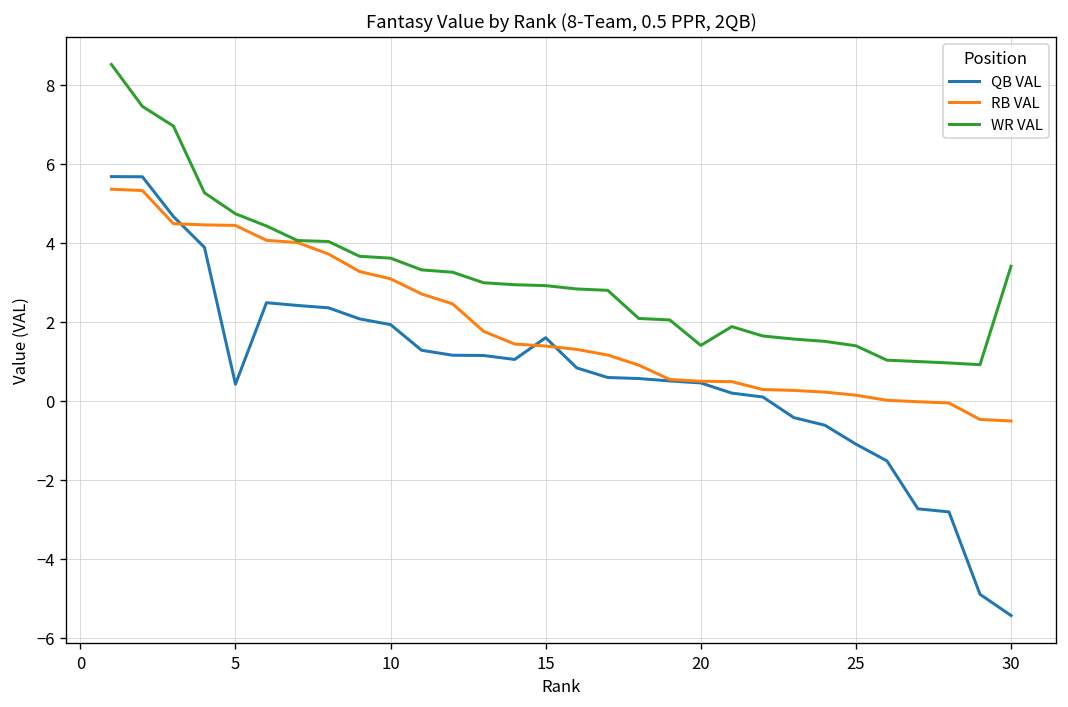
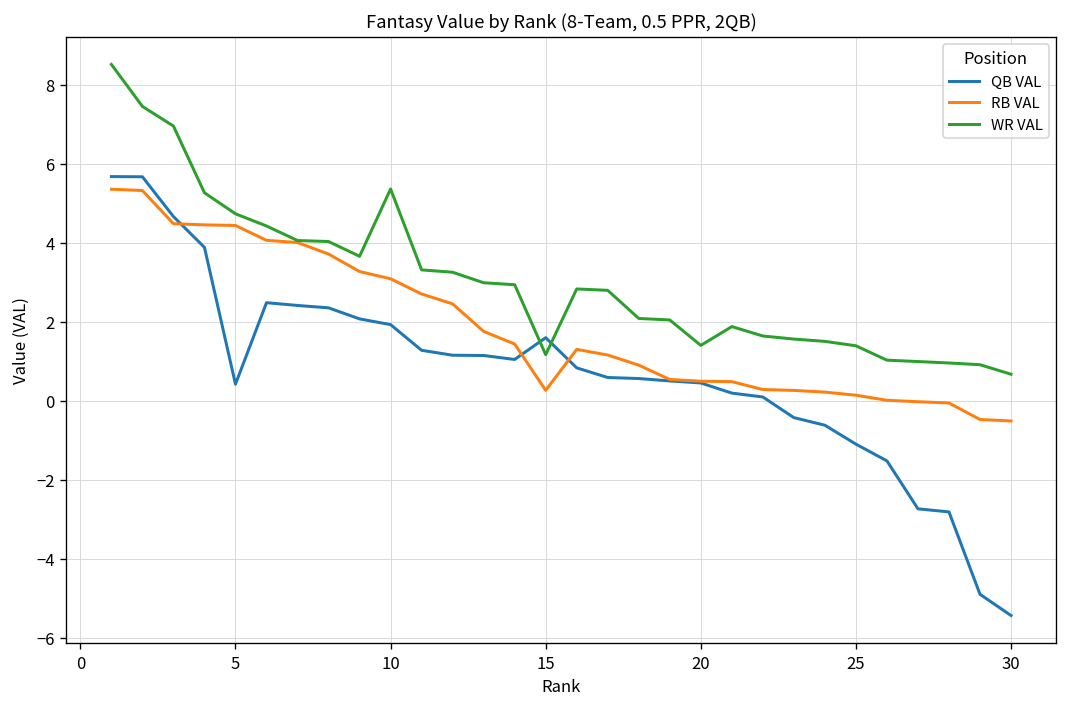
WR VAL, 10: 3.6 -> 5.4
RB VAL, 15: 1.4 -> 0.3
WR VAL, 15: 2.9 -> 1.2
WR VAL, 30: 3.4 -> 0.7
